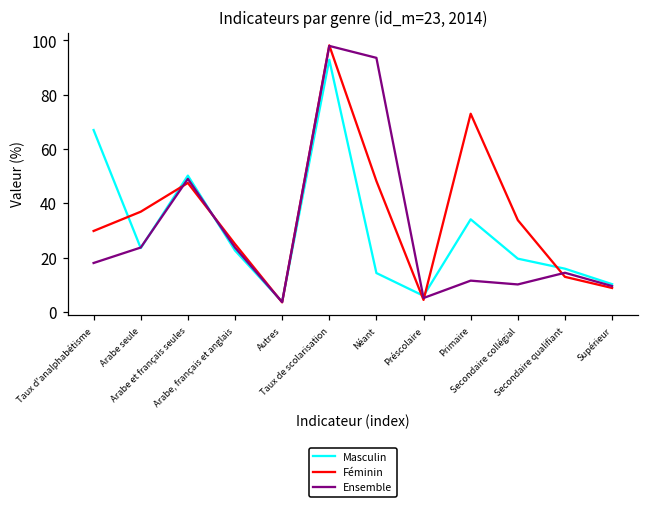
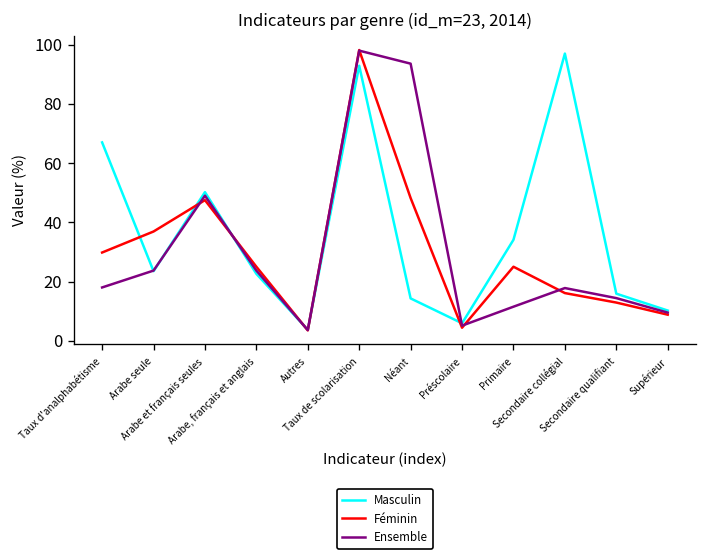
Féminin, Primaire: 73 -> 25
Masculin, Secondaire collégial: 20 -> 97
Féminin, Secondaire collégial: 34 -> 16
Ensemble, Secondaire collégial: 10 -> 18
